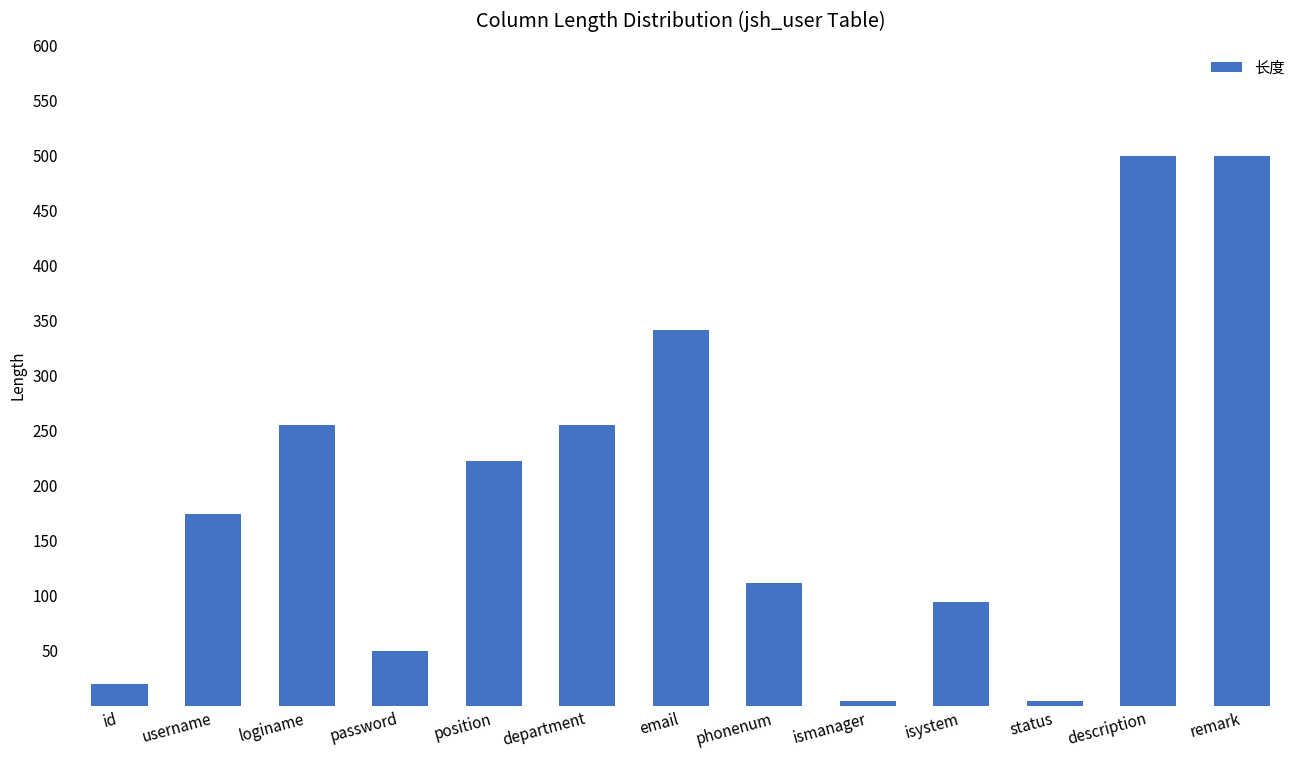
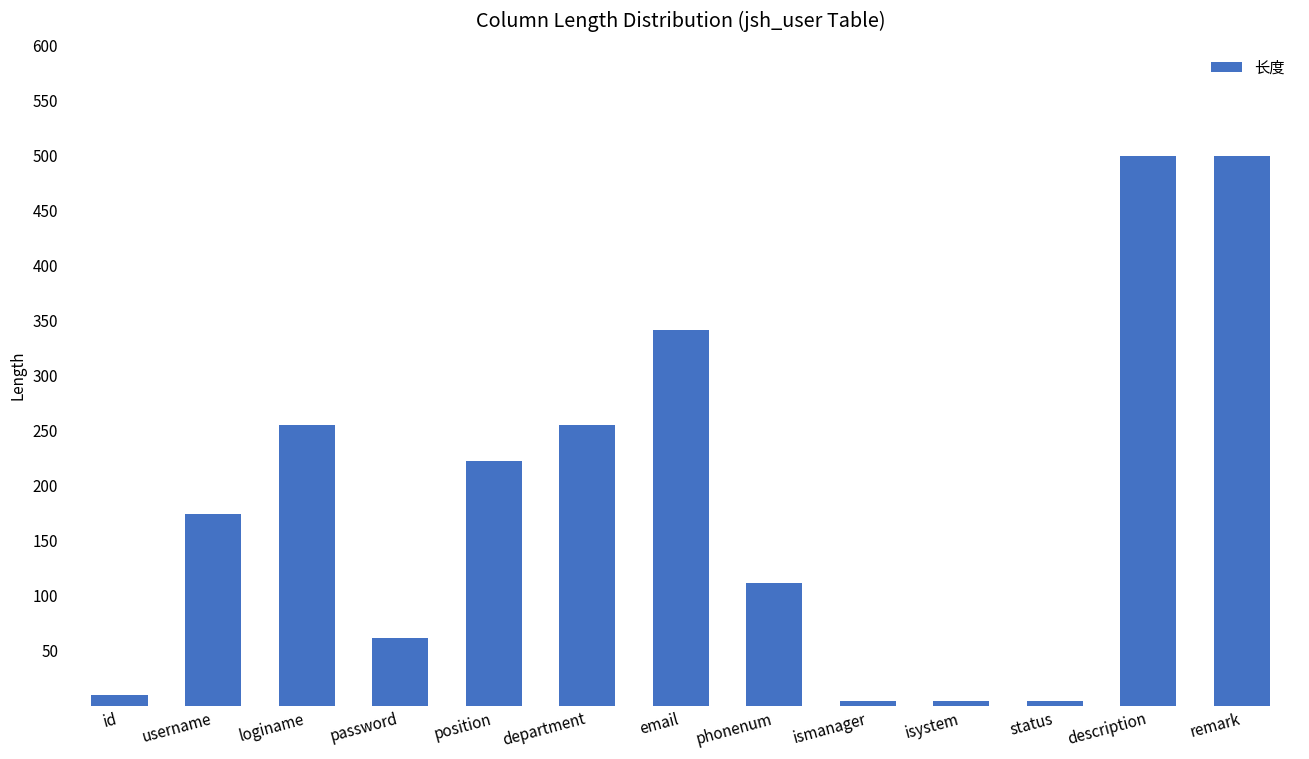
id: 20 -> 10
password: 50 -> 61
isystem: 94 -> 4
